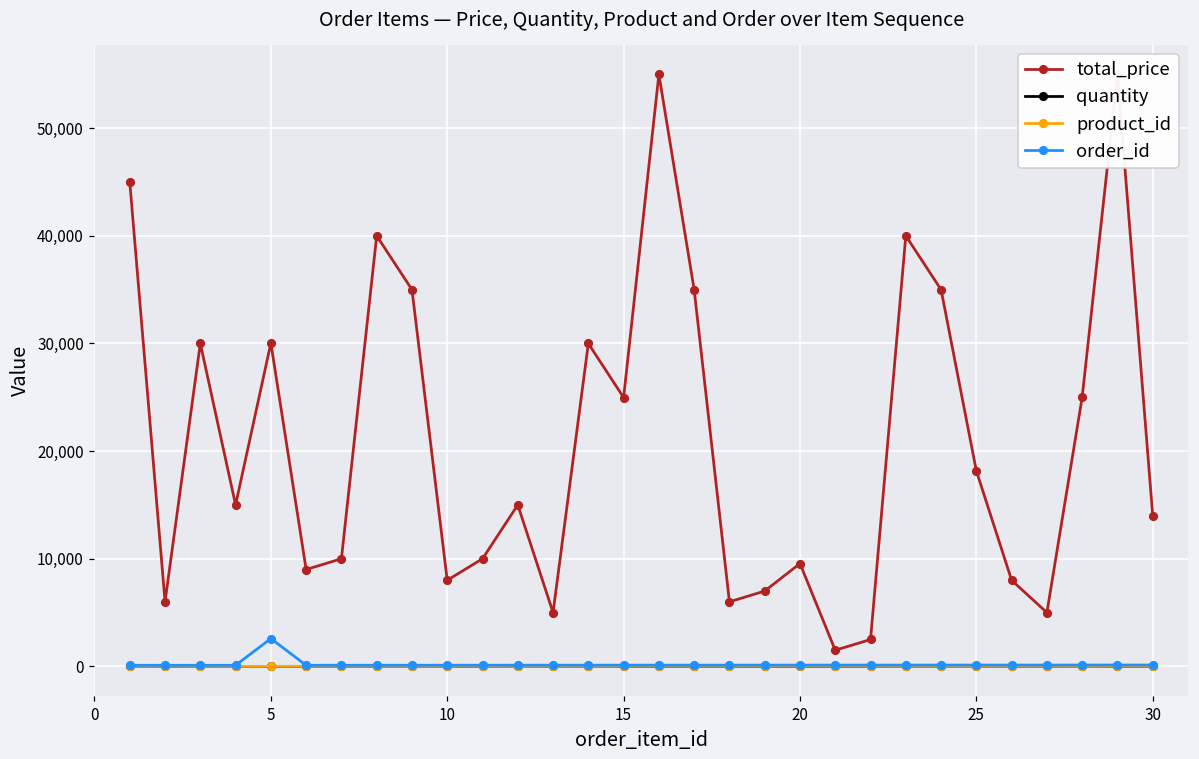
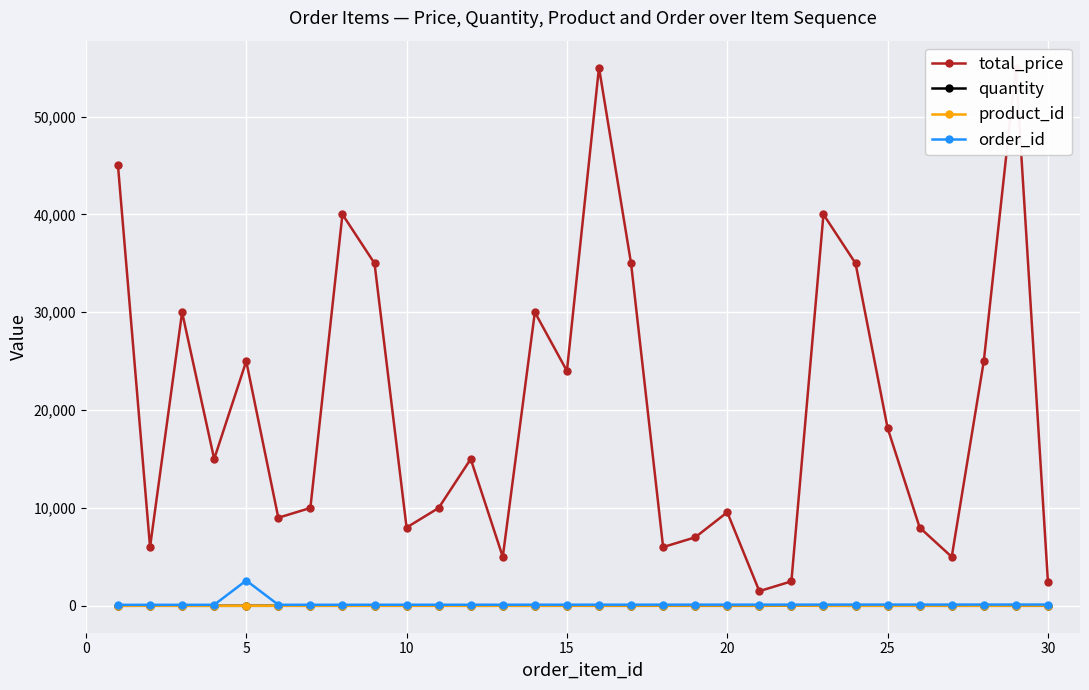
total_price, 5: 30,000 -> 25,000
total_price, 15: 25,000 -> 24,000
total_price, 30: 14,000 -> 2,000
